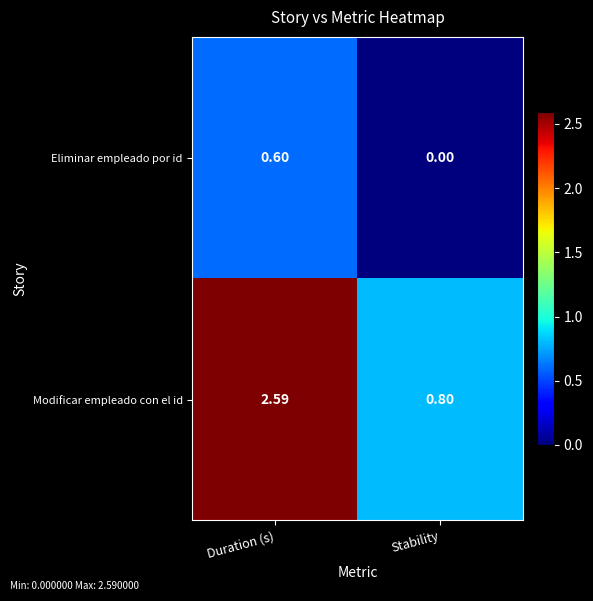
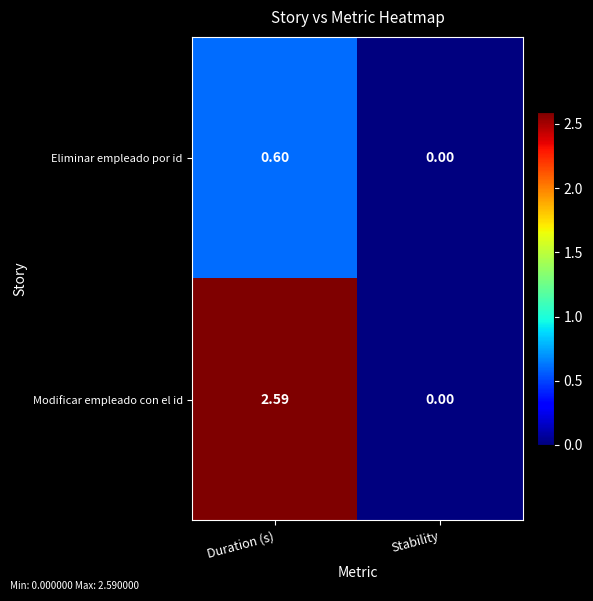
Modificar empleado con el id, Stability: 0.80 -> 0.00
